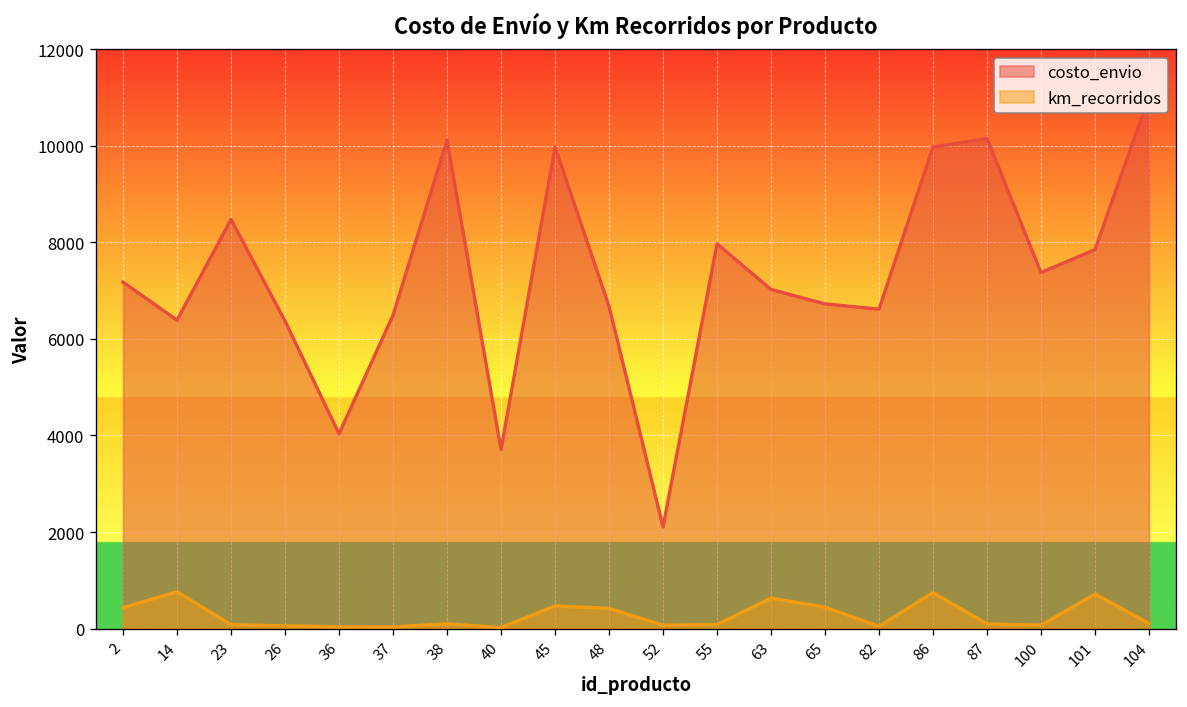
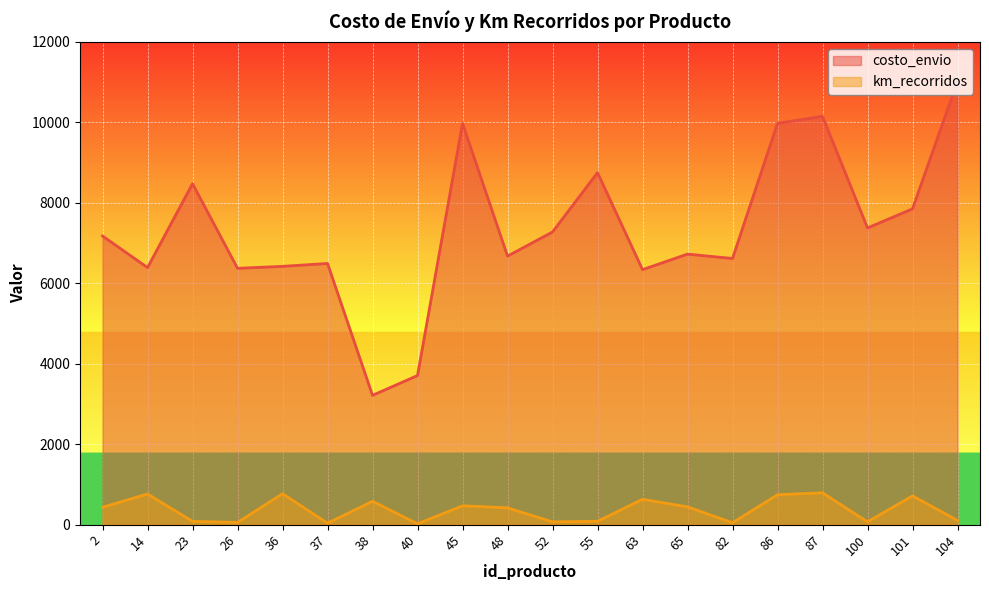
costo_envio, 36: 4000 -> 6400
km_recorridos, 36: 0 -> 800
costo_envio, 38: 10100 -> 3200
km_recorridos, 38: 100 -> 600
costo_envio, 52: 2100 -> 7300
costo_envio, 55: 8000 -> 8800
costo_envio, 63: 7000 -> 6300
km_recorridos, 87: 100 -> 800
